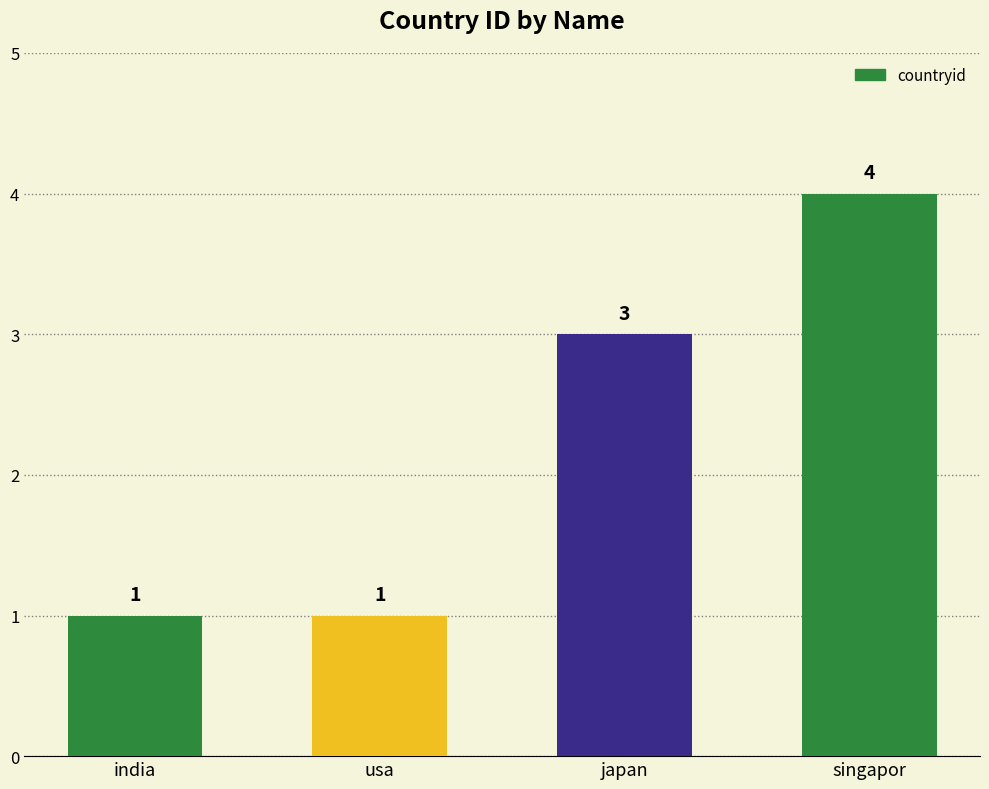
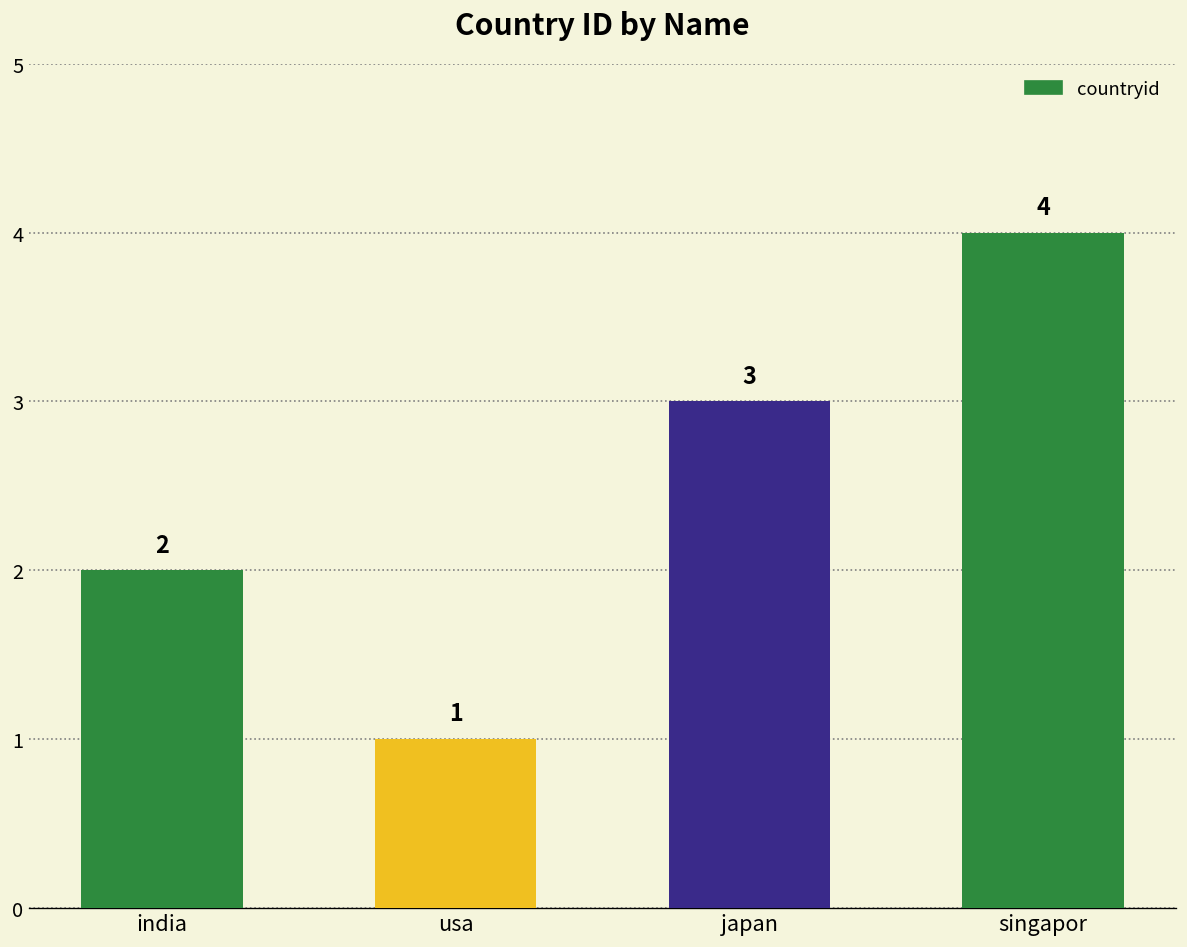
india: 1 -> 2
